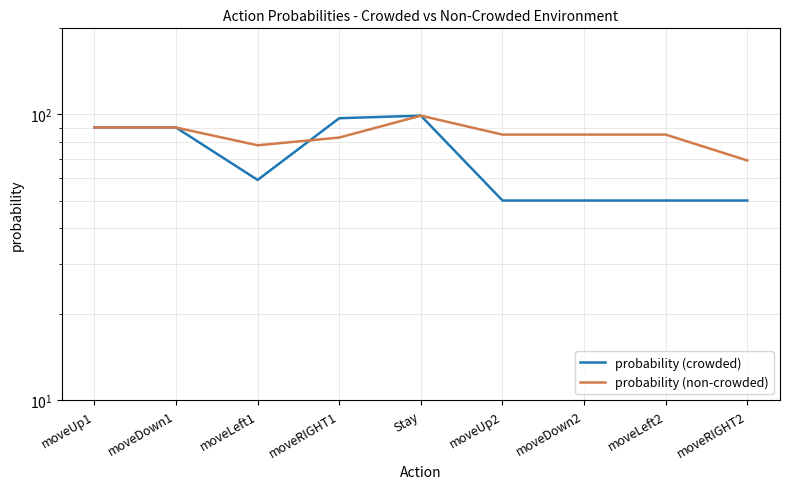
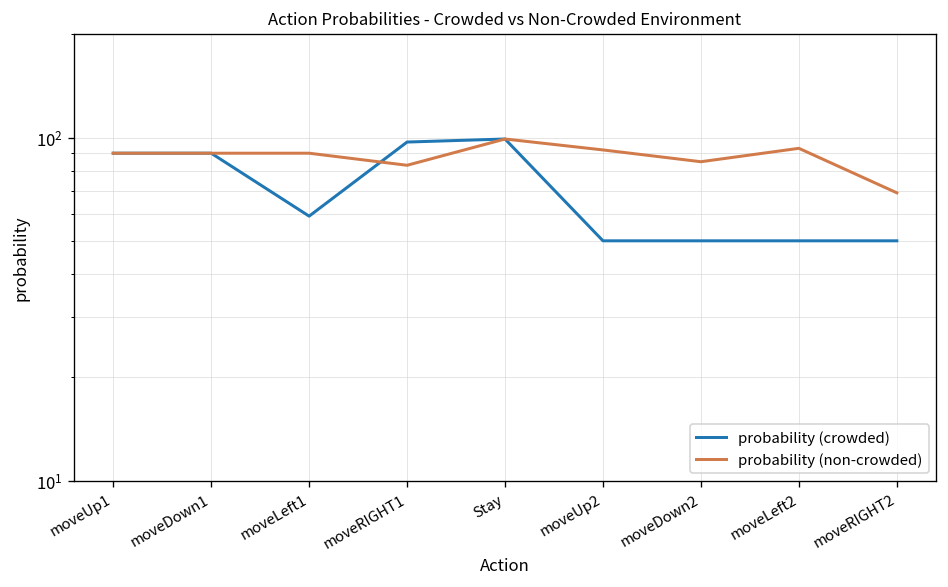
probability (non-crowded), moveLeft1: 78 -> 90
probability (non-crowded), moveUp2: 85 -> 92
probability (non-crowded), moveLeft2: 85 -> 93
